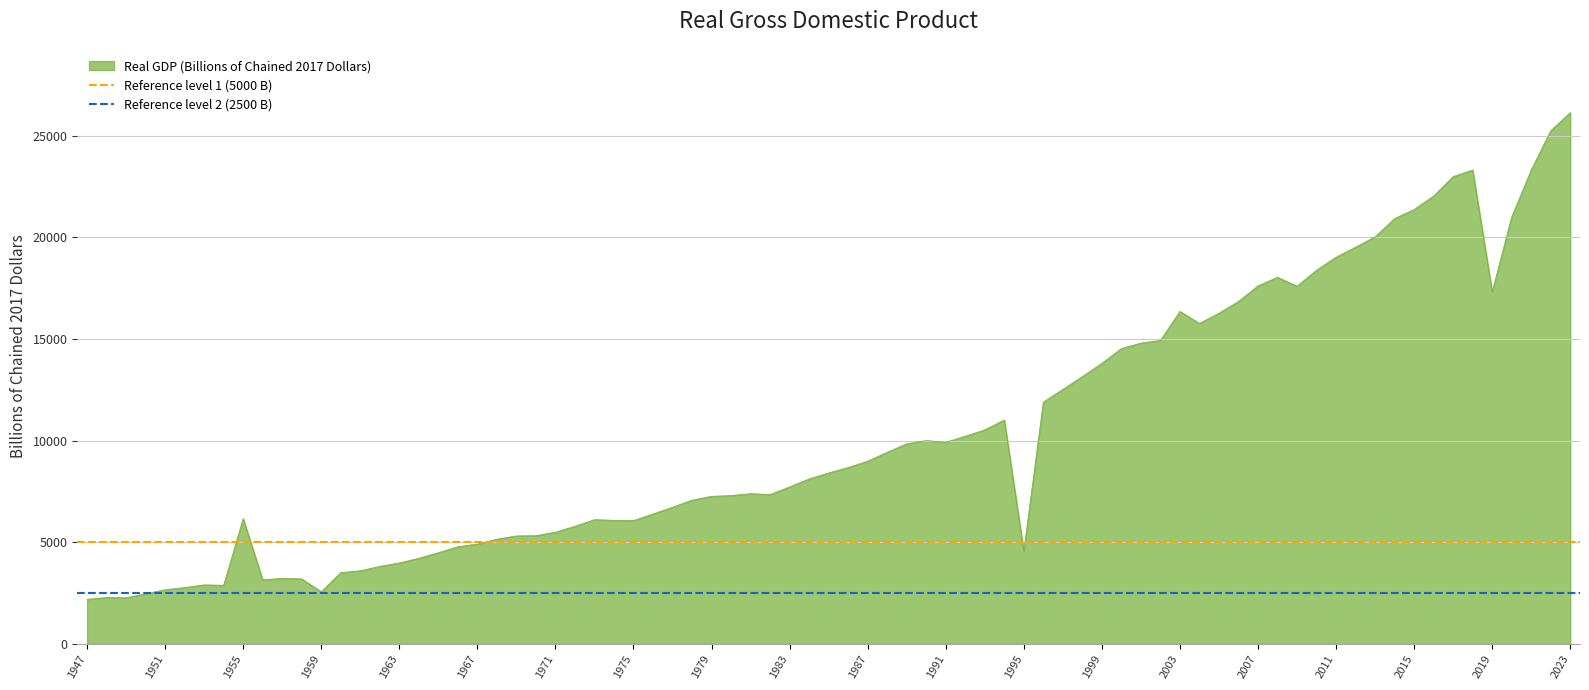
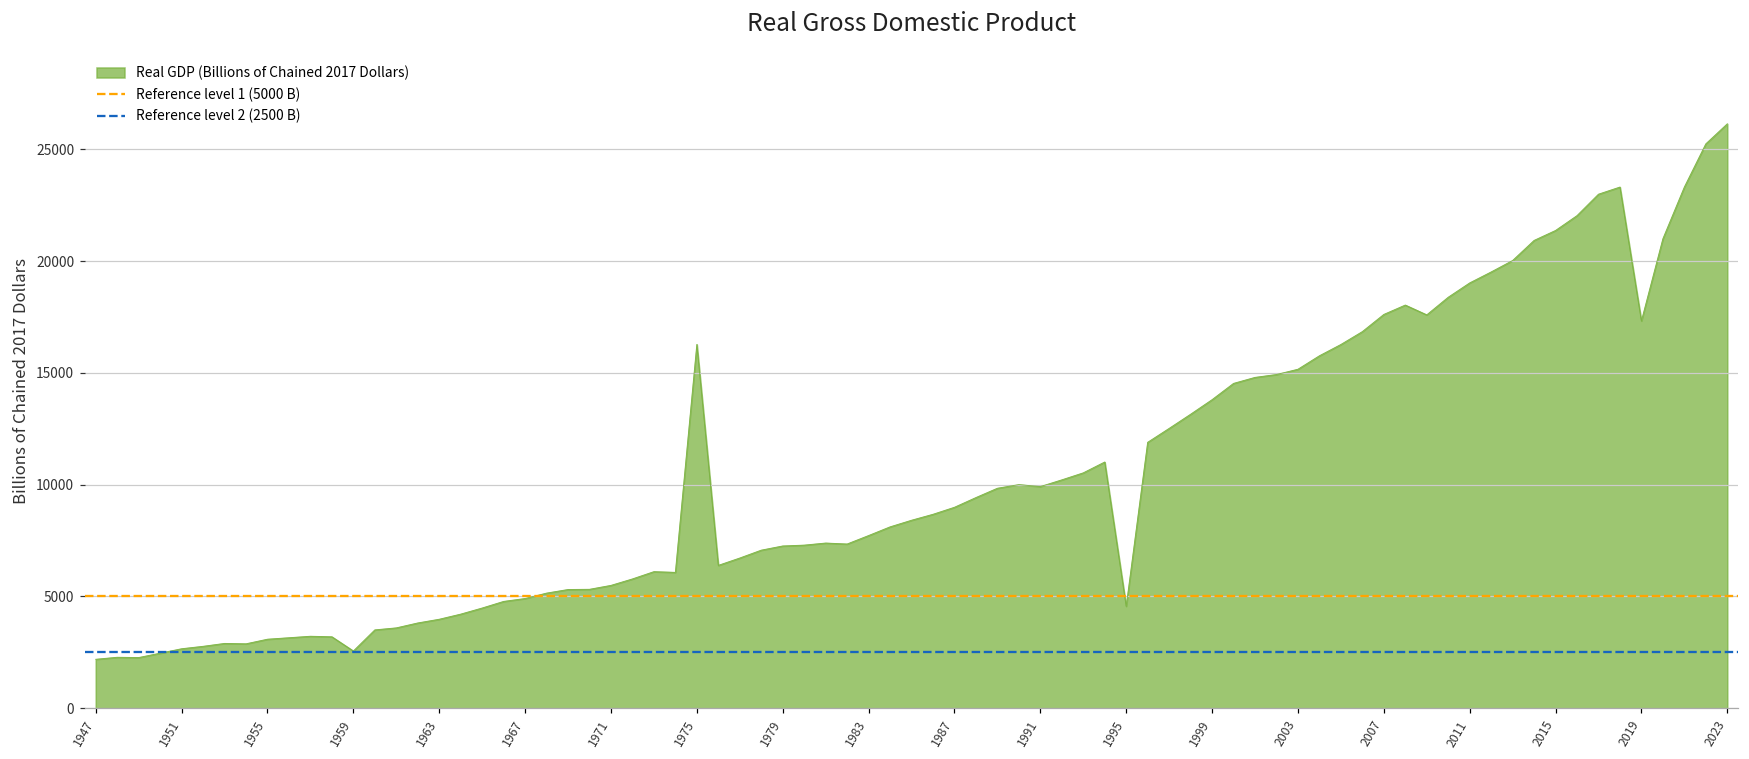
1955: 6200 -> 3100
1975: 6100 -> 16300
2003: 16400 -> 15200
